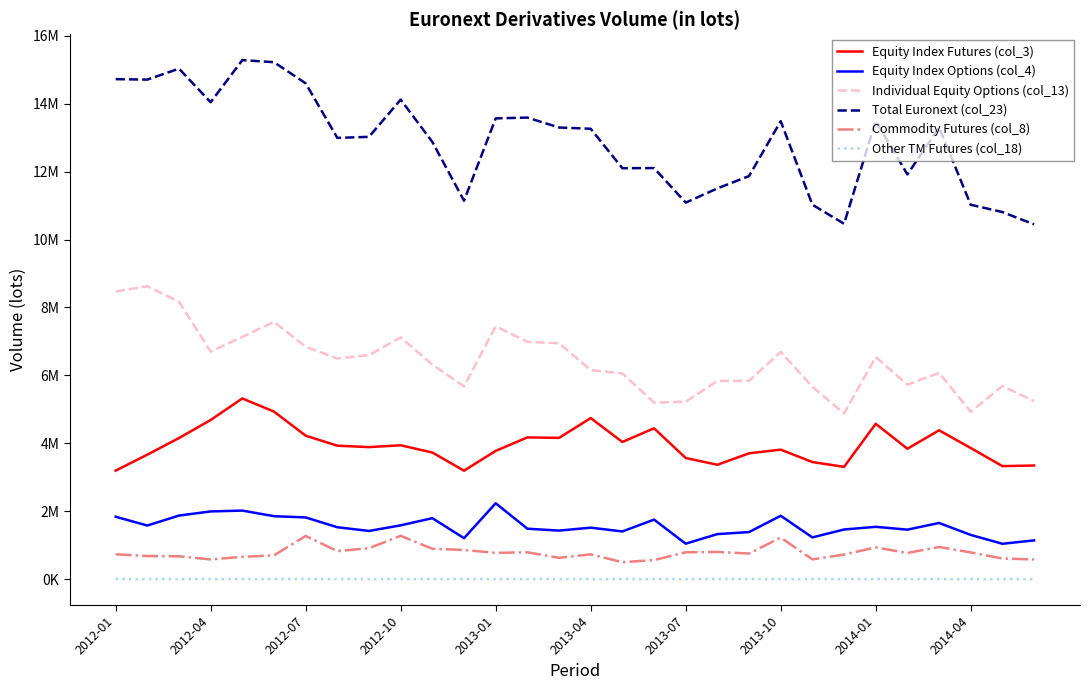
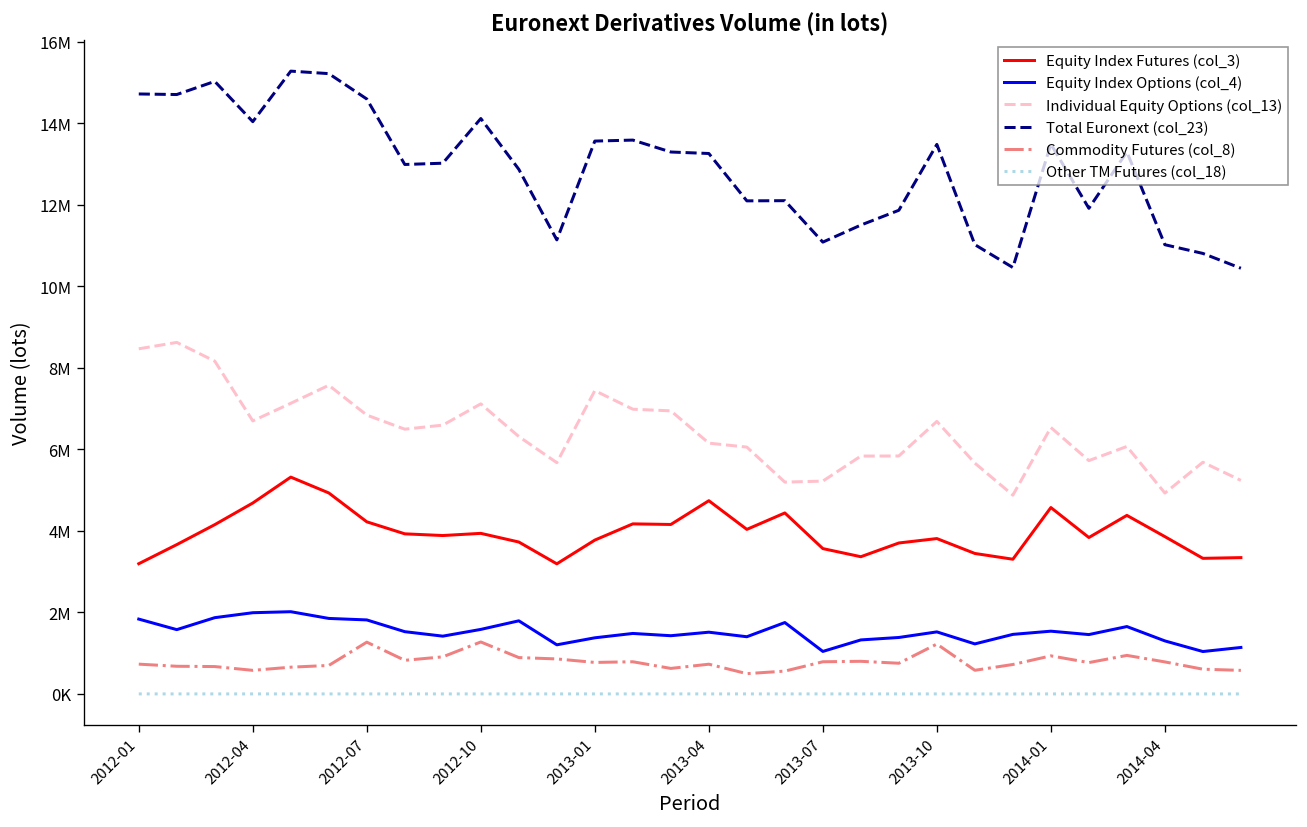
Equity Index Options (col_4), 2013-01: 2200000 -> 1400000
Equity Index Options (col_4), 2013-10: 1900000 -> 1500000
